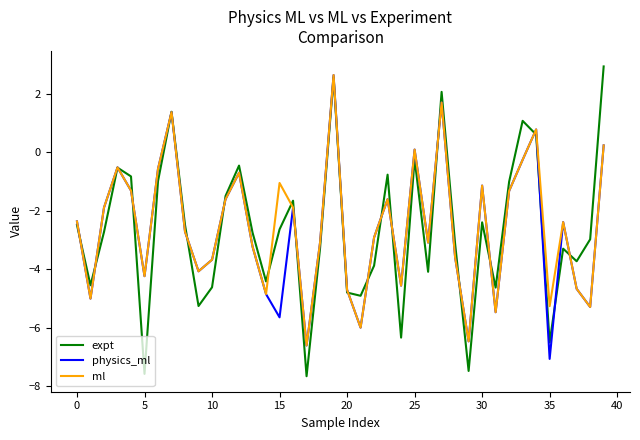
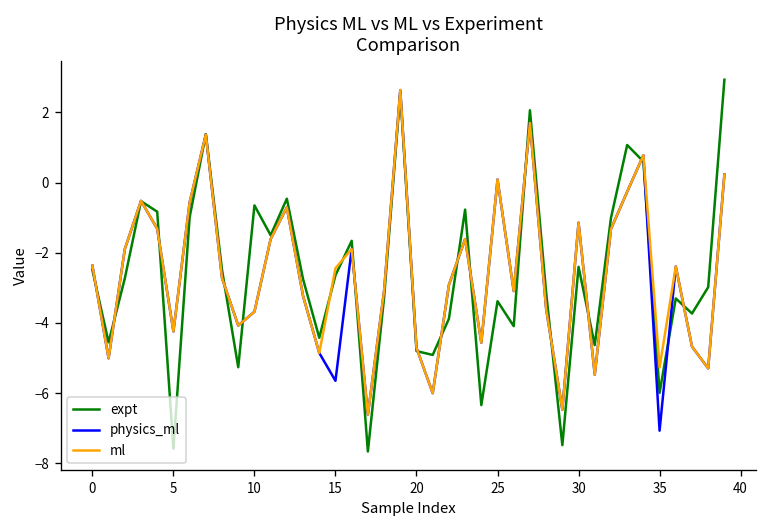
expt, 10: -4.6 -> -0.7
ml, 15: -1.1 -> -2.4
expt, 25: -0.2 -> -3.4
expt, 35: -6.5 -> -6.0
